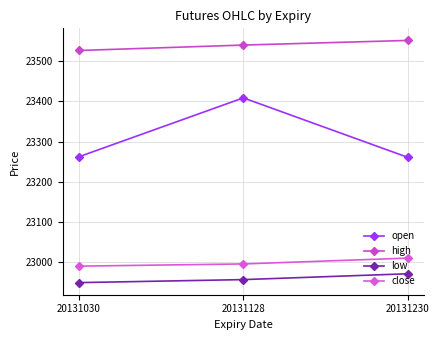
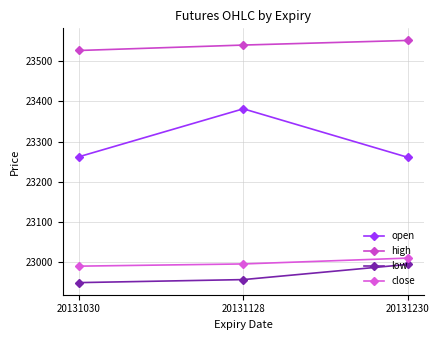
open, 20131128: 23410 -> 23380
low, 20131230: 22970 -> 22990
